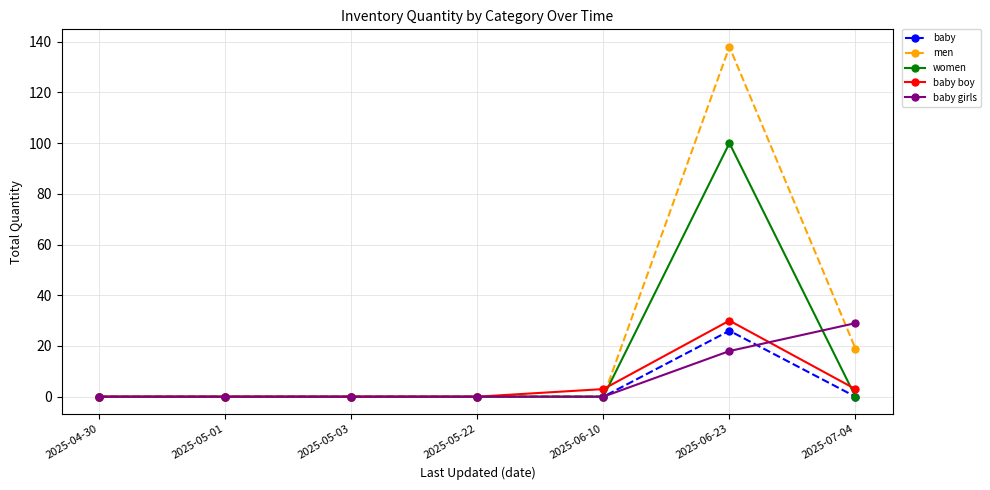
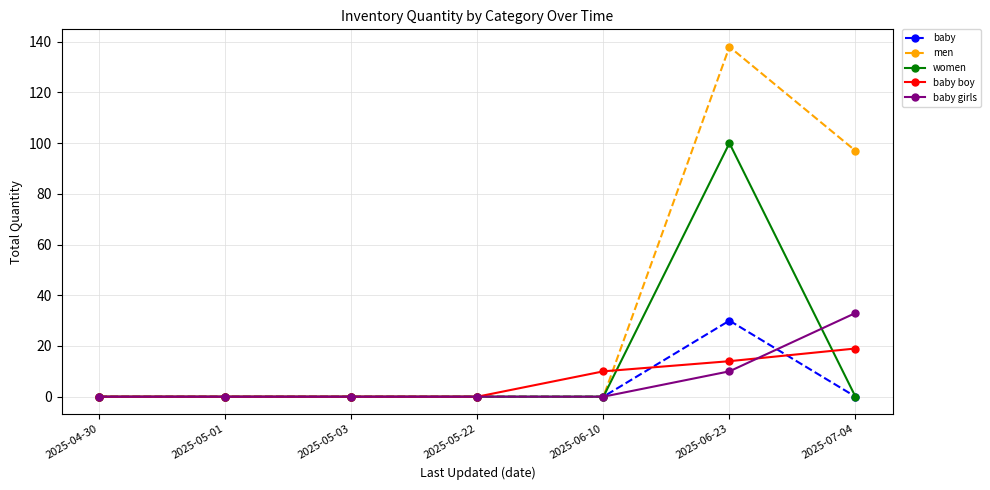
baby boy, 2025-06-10: 3 -> 10
baby, 2025-06-23: 26 -> 30
baby boy, 2025-06-23: 30 -> 14
baby girls, 2025-06-23: 18 -> 10
men, 2025-07-04: 19 -> 97
baby boy, 2025-07-04: 3 -> 19
baby girls, 2025-07-04: 29 -> 33
